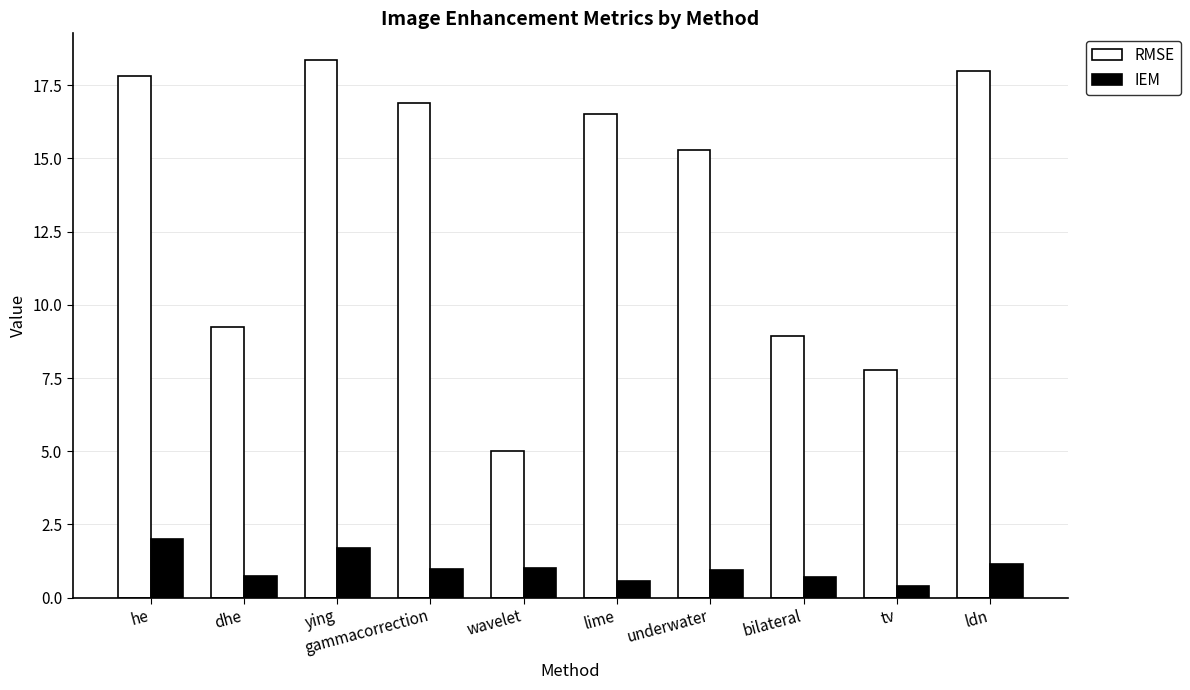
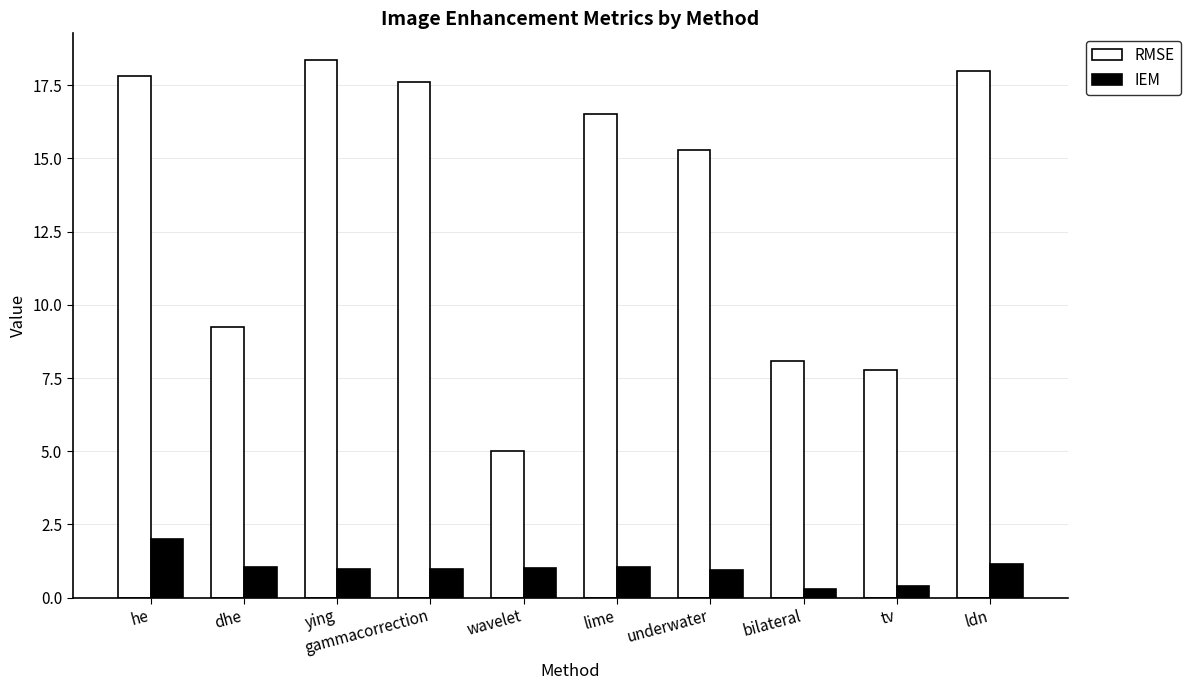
IEM, dhe: 0.7 -> 1.0
IEM, ying: 1.7 -> 1.0
RMSE, gammacorrection: 16.9 -> 17.6
IEM, lime: 0.6 -> 1.1
RMSE, bilateral: 8.9 -> 8.1
IEM, bilateral: 0.7 -> 0.3
